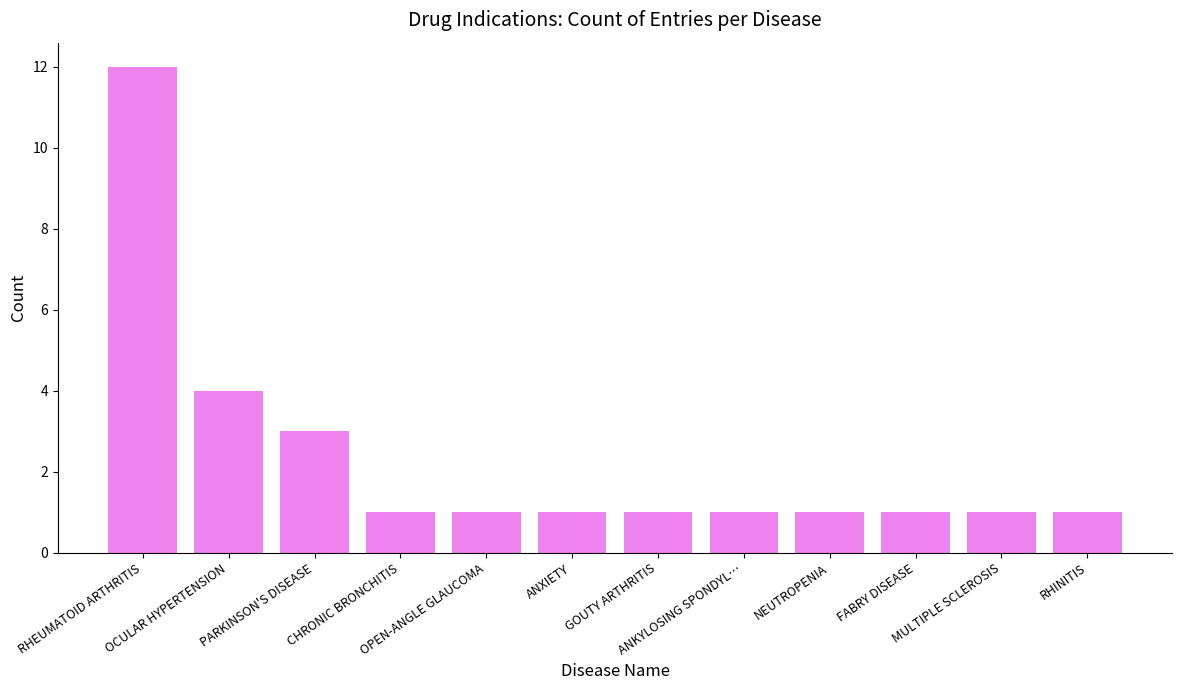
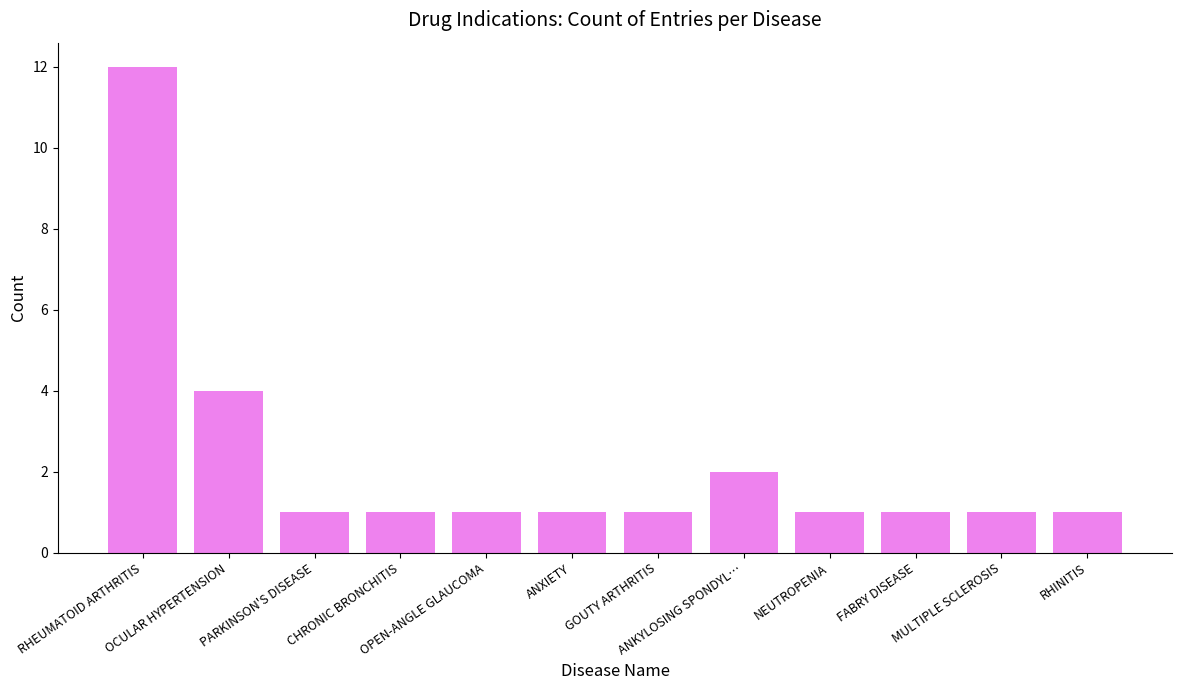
PARKINSON'S DISEASE: 3 -> 1
ANKYLOSING SPONDYL…: 1 -> 2
